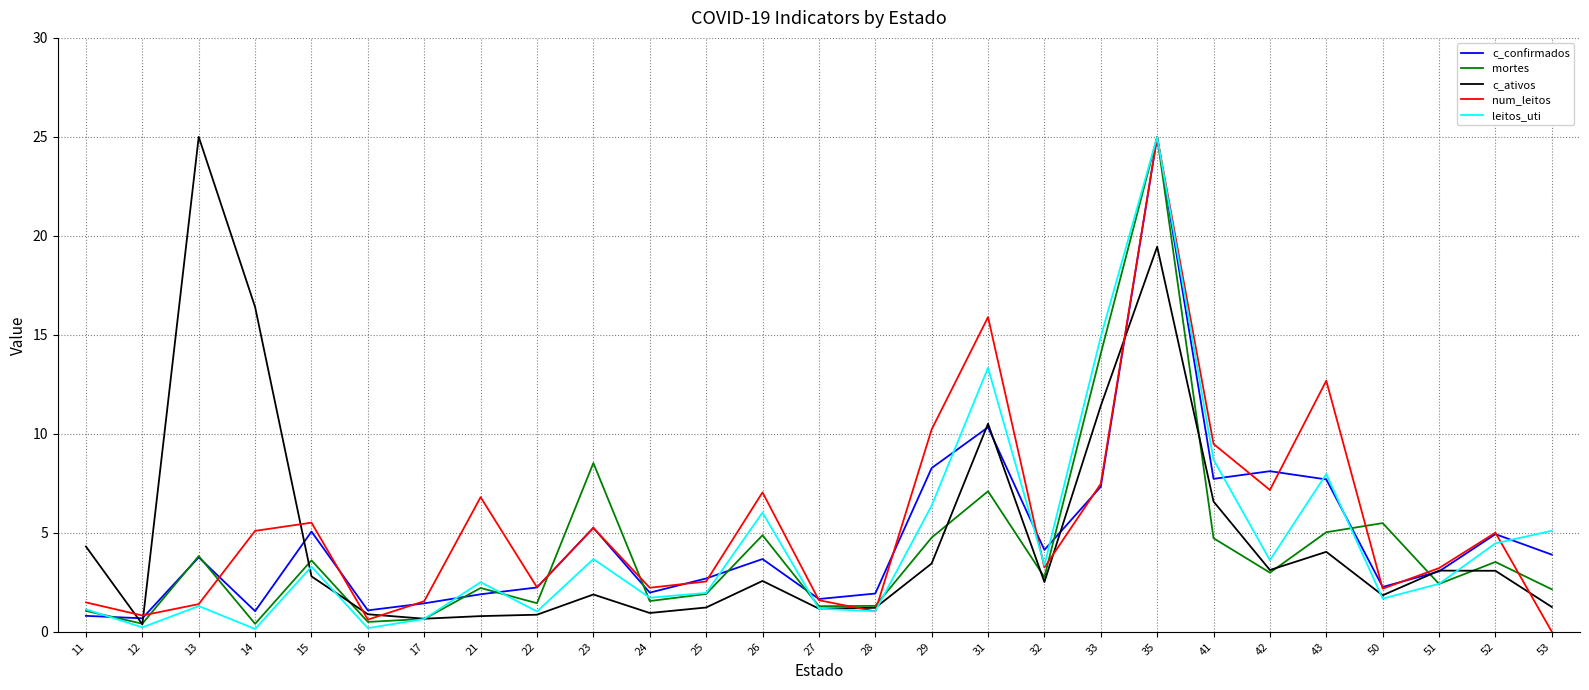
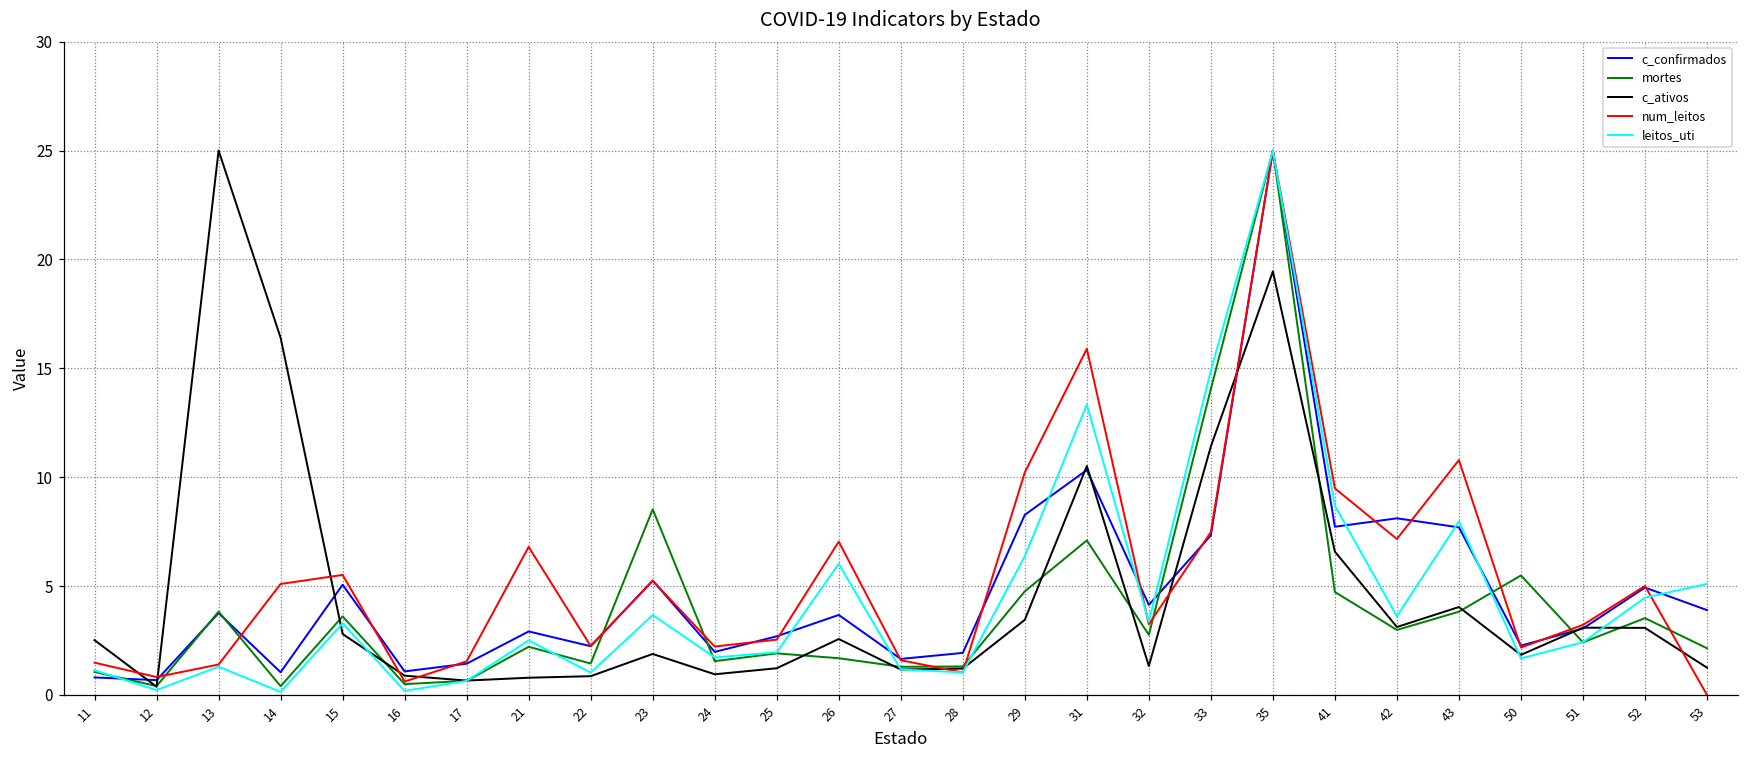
c_ativos, 11: 4.3 -> 2.5
c_confirmados, 21: 1.9 -> 2.9
mortes, 26: 4.9 -> 1.7
c_ativos, 32: 2.5 -> 1.3
mortes, 43: 5.0 -> 3.8
num_leitos, 43: 12.7 -> 10.8
